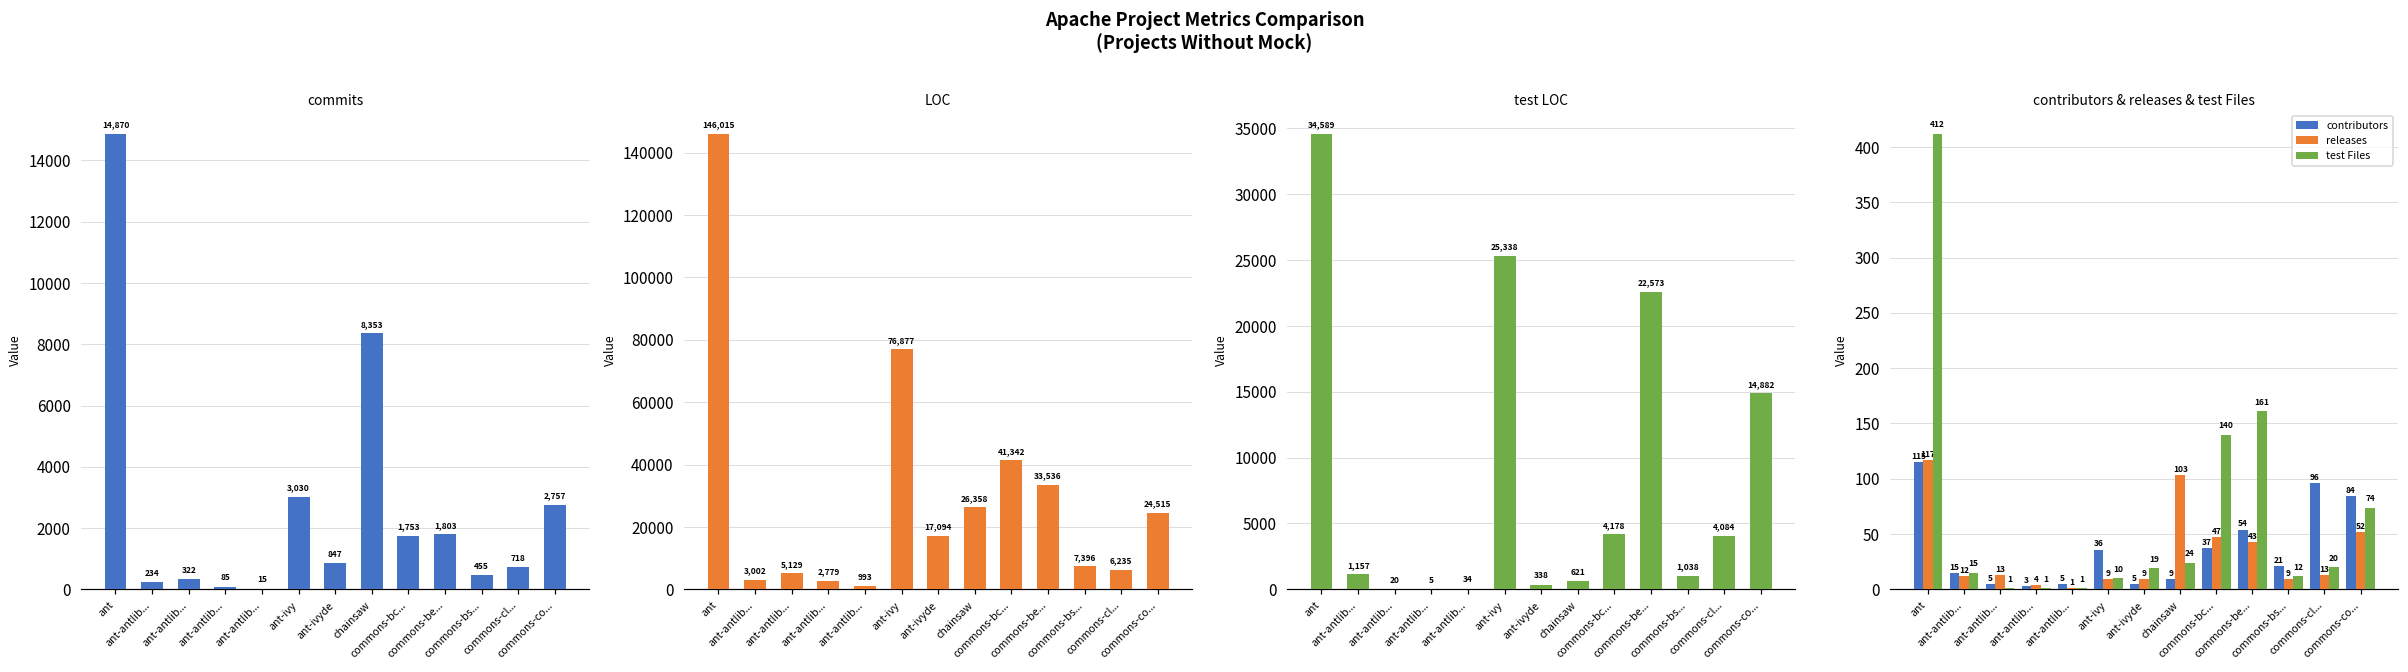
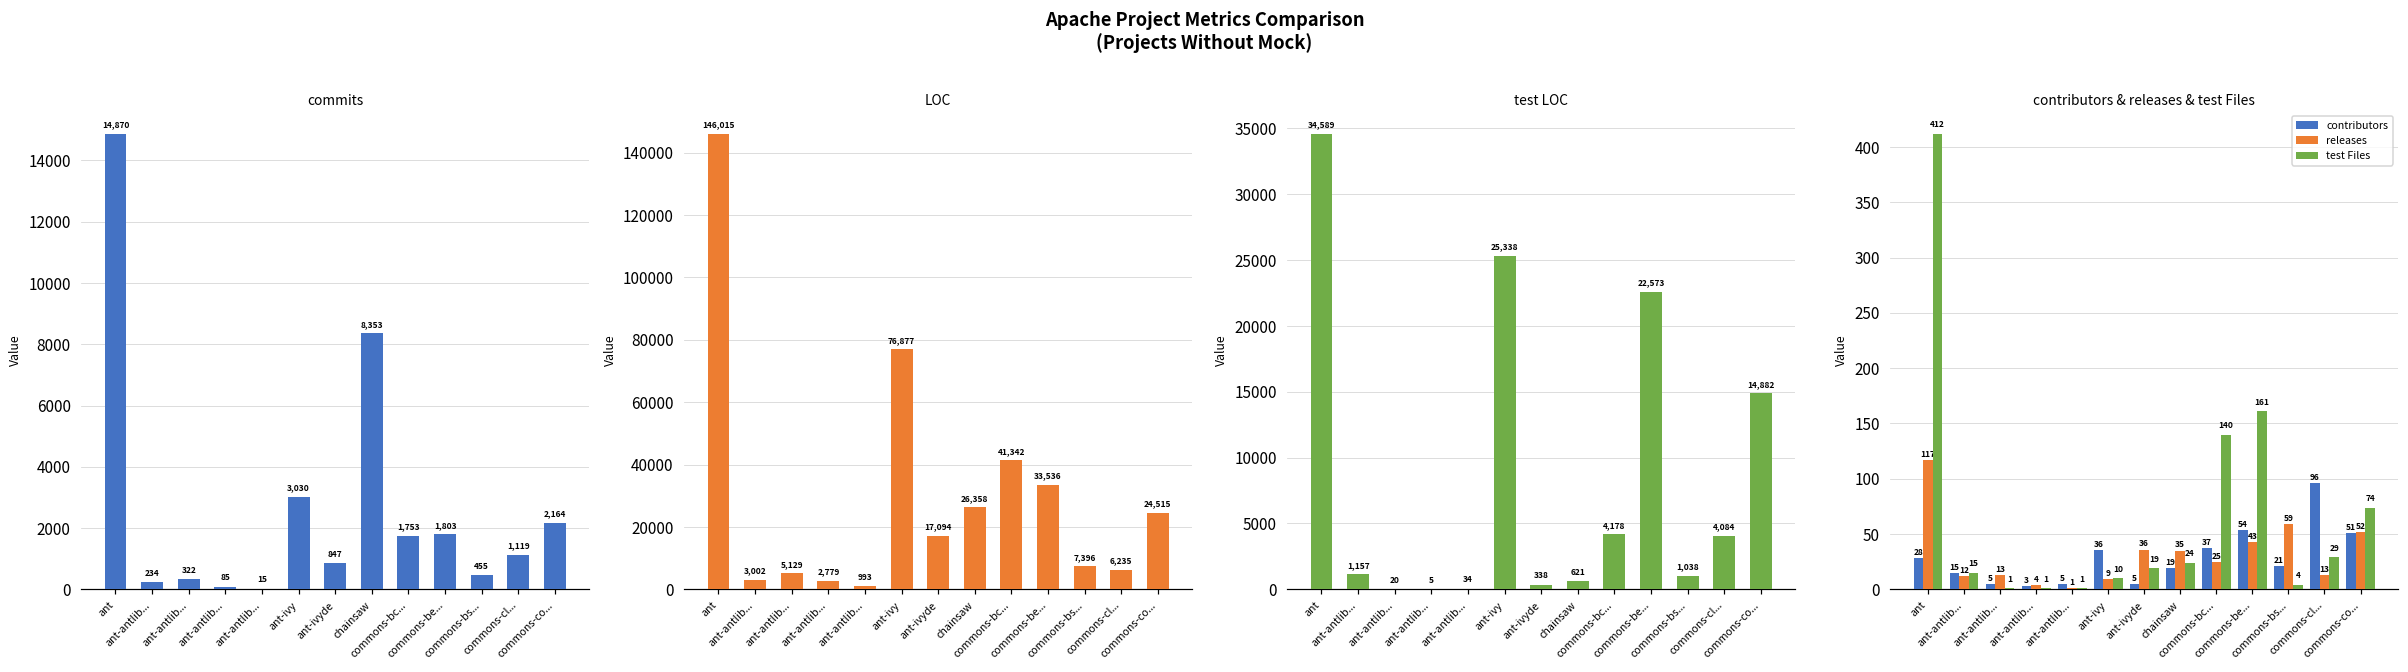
commits, commons-cl...: 718 -> 1,119
commits, commons-co...: 2,757 -> 2,164
contributors & releases & test Files, contributors, ant: 115 -> 28
contributors & releases & test Files, releases, ant-ivyde: 9 -> 36
contributors & releases & test Files, contributors, chainsaw: 9 -> 19
contributors & releases & test Files, releases, chainsaw: 103 -> 35
contributors & releases & test Files, releases, commons-bc...: 47 -> 25
contributors & releases & test Files, releases, commons-bs...: 9 -> 59
contributors & releases & test Files, test Files, commons-bs...: 12 -> 4
contributors & releases & test Files, test Files, commons-cl...: 20 -> 29
contributors & releases & test Files, contributors, commons-co...: 84 -> 51
